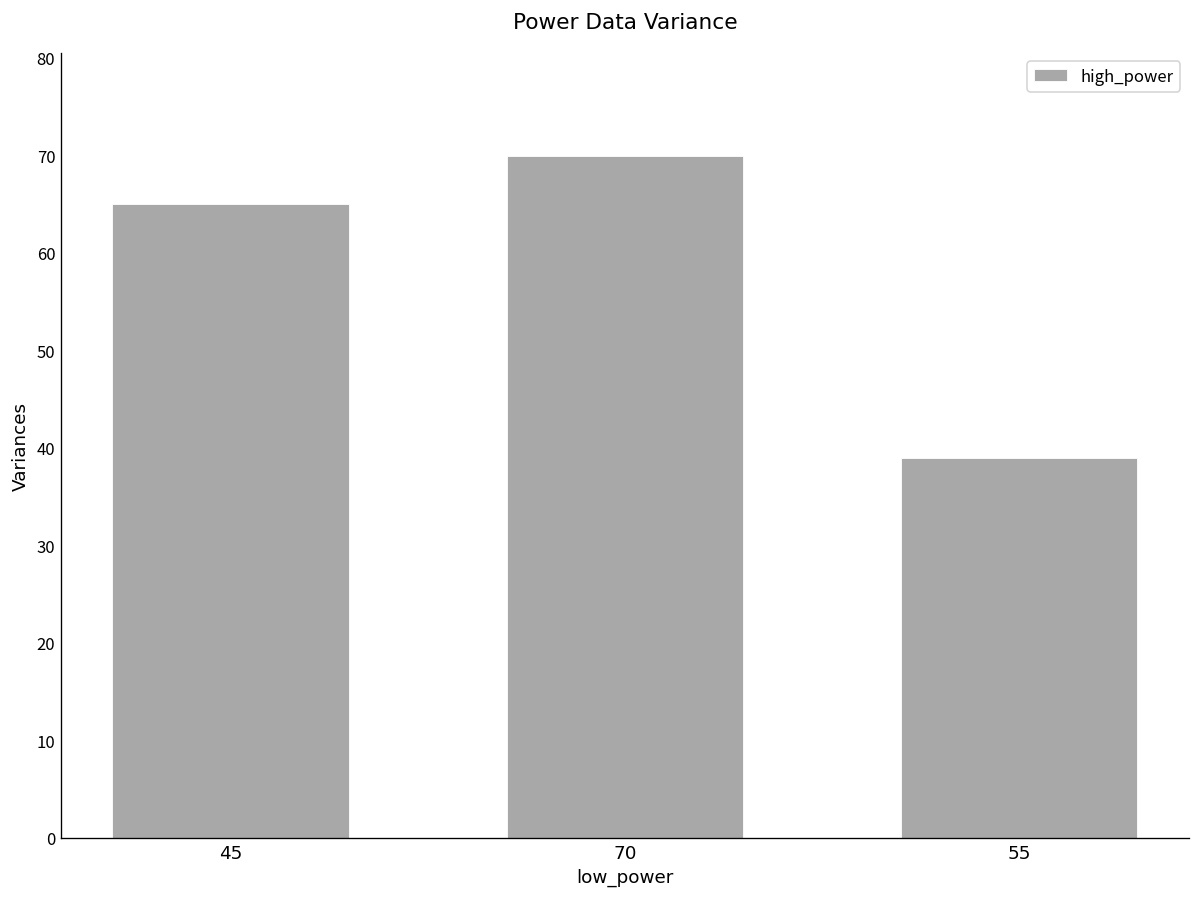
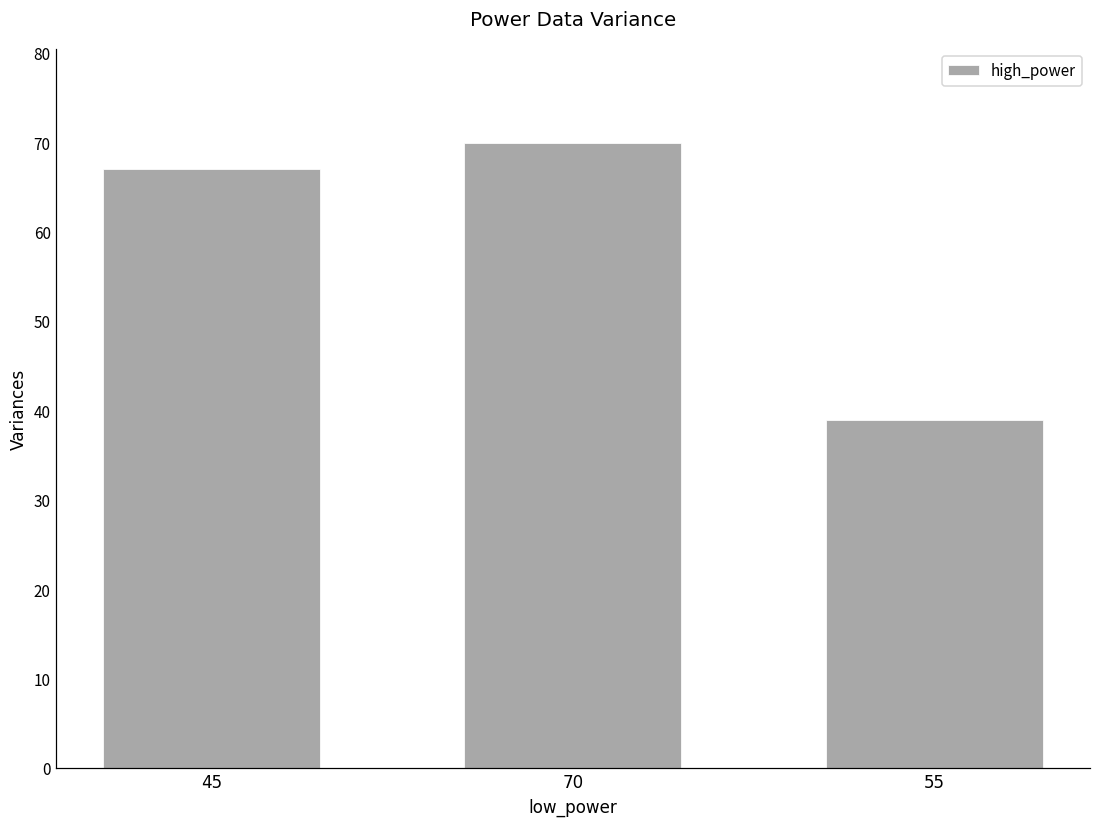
45: 65 -> 67
